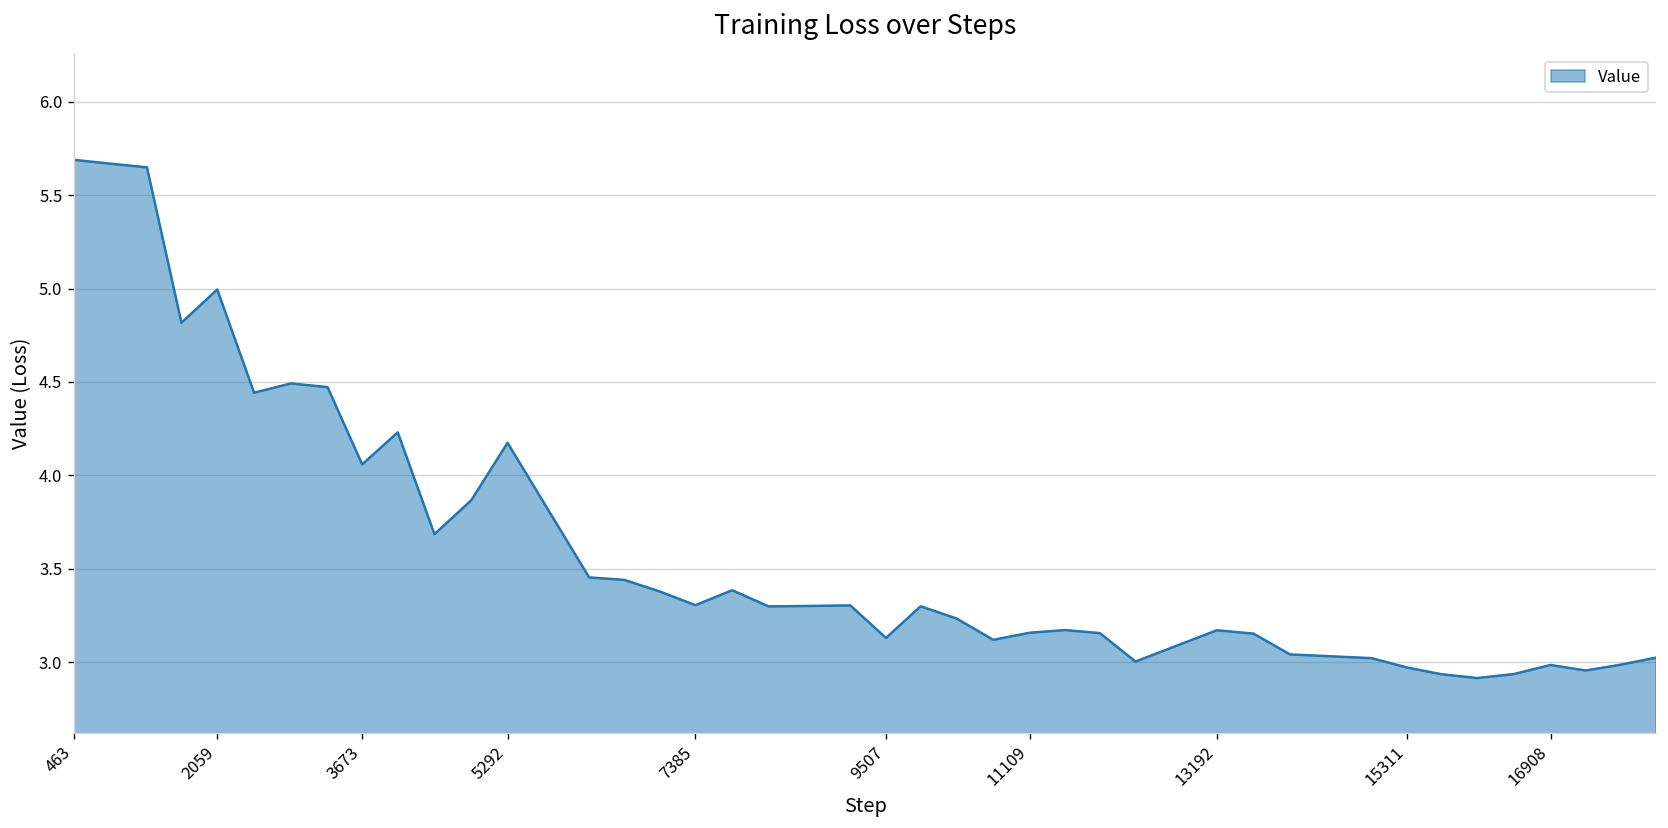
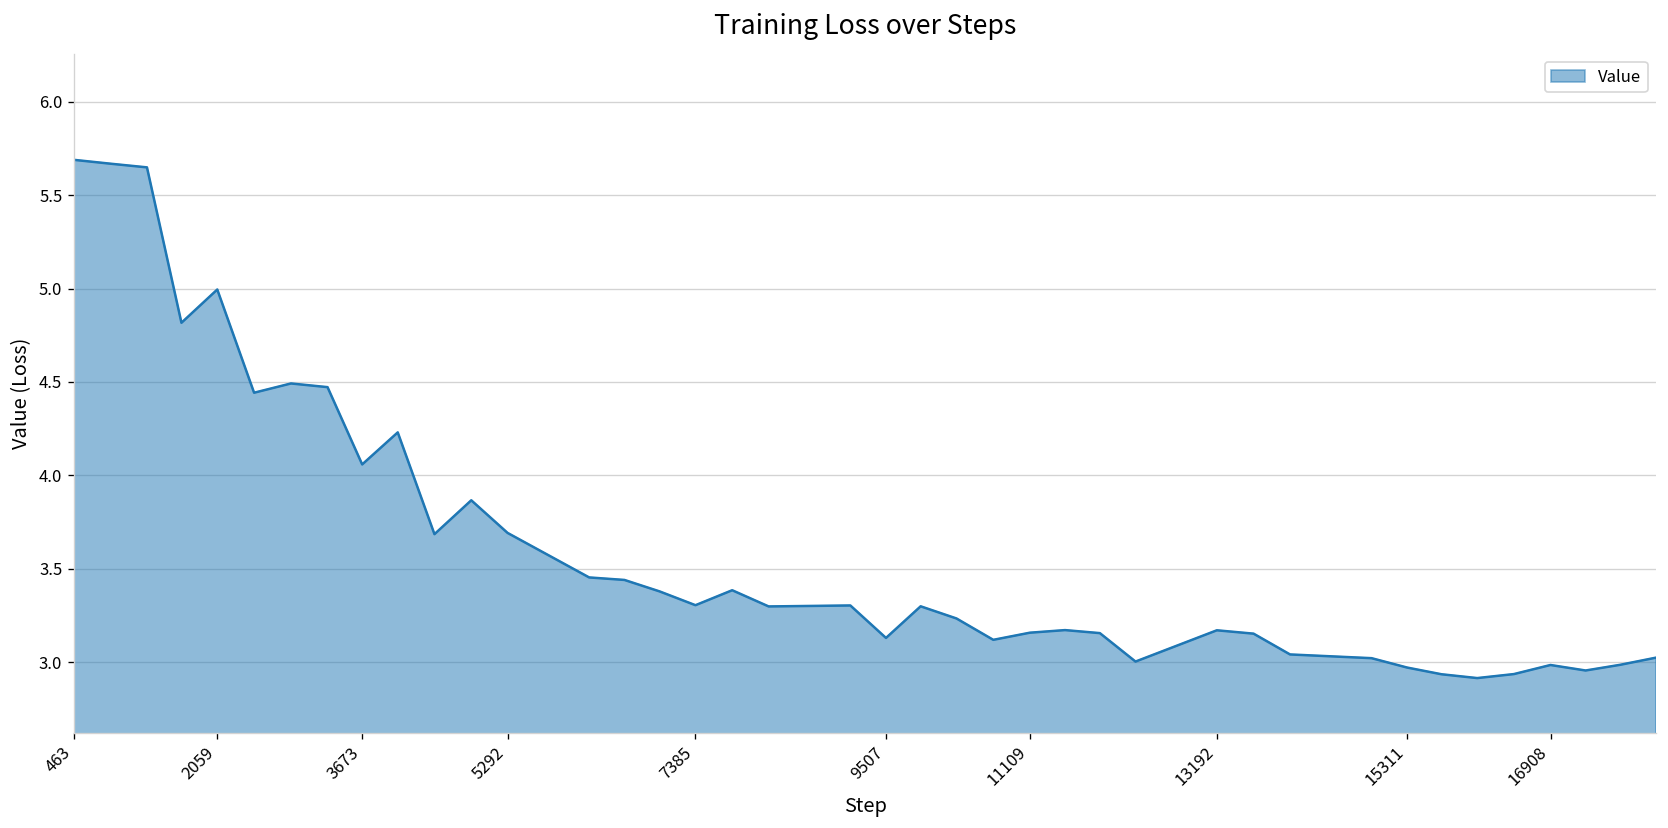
5292: 4.17 -> 3.69
